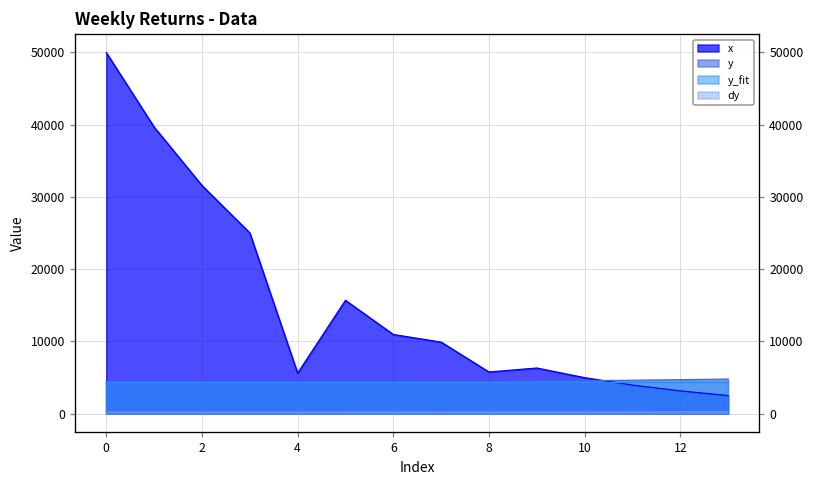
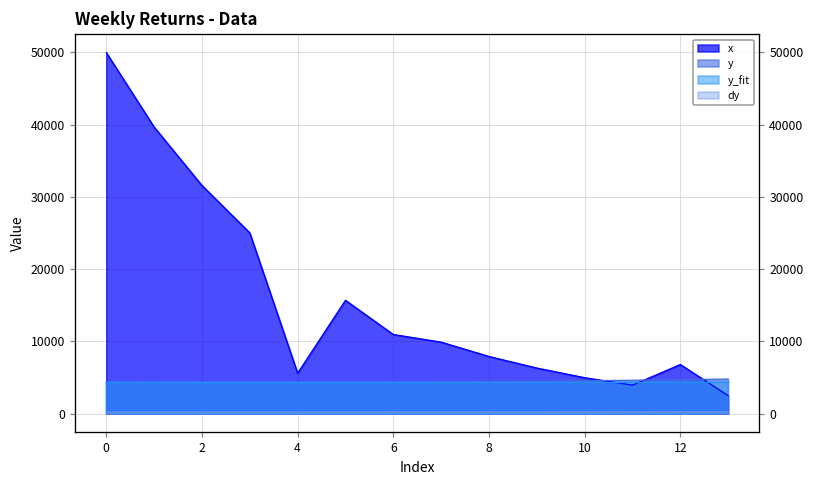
x, 8: 6000 -> 8000
x, 12: 3000 -> 7000
